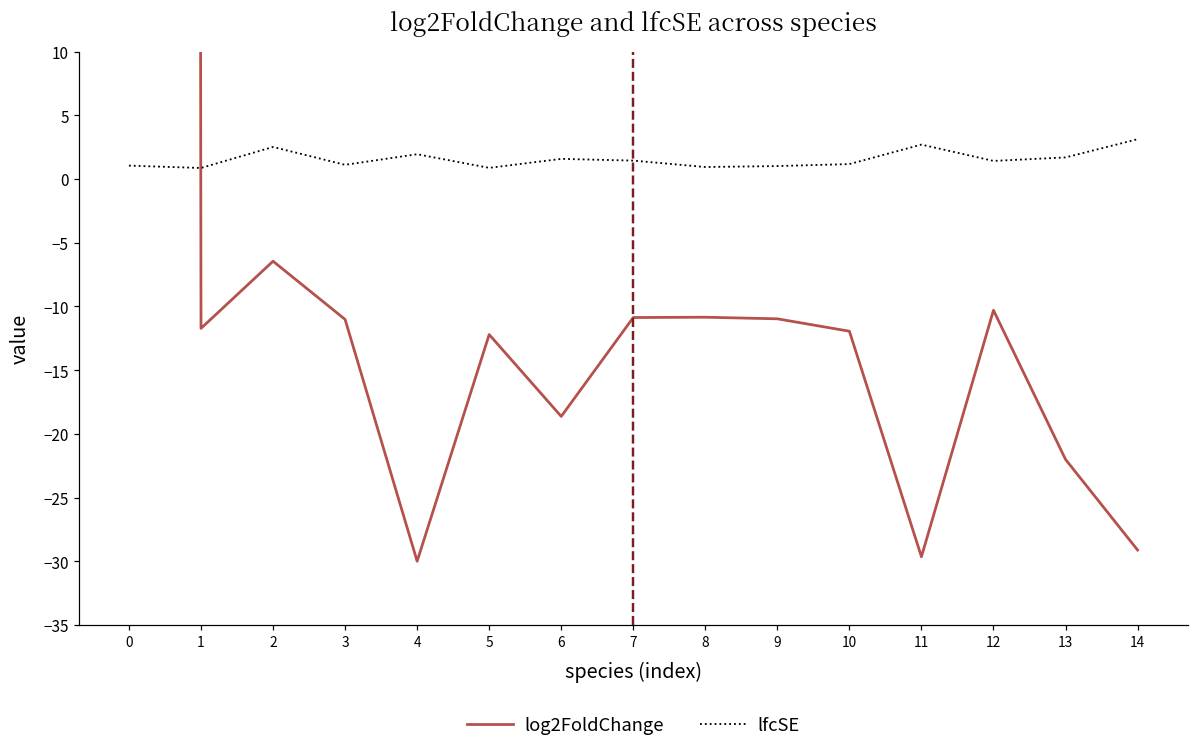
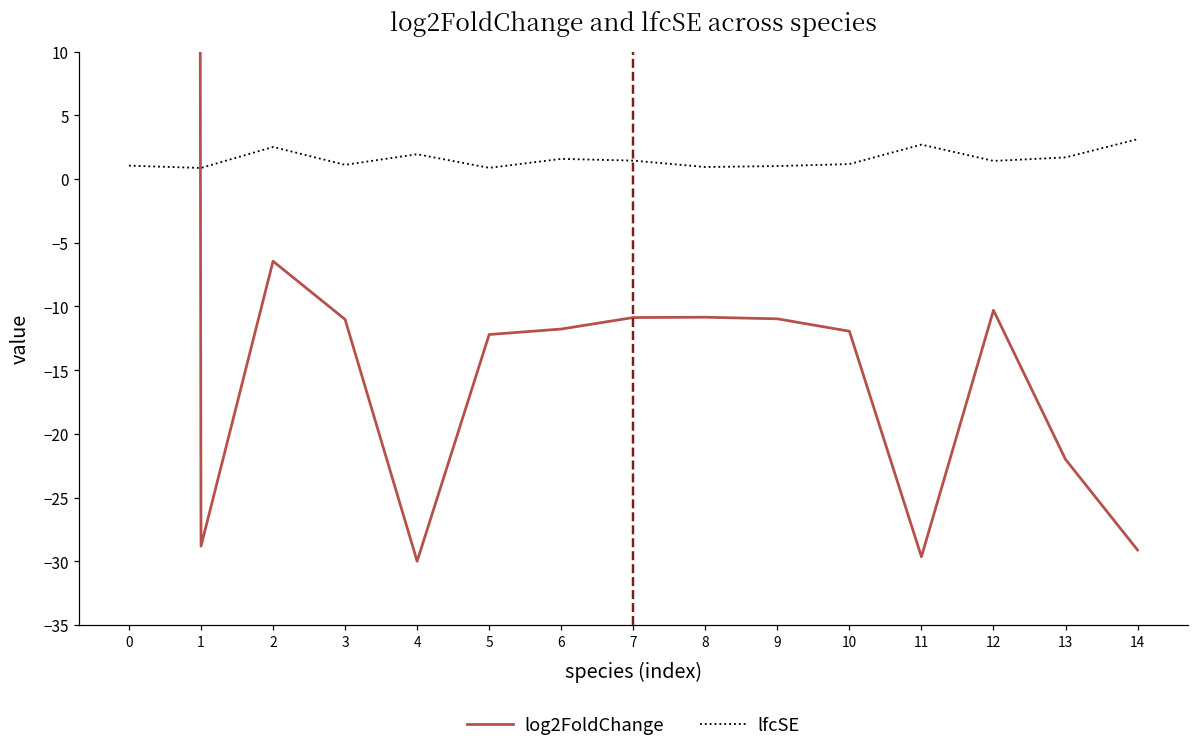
log2FoldChange, 1: -11.7 -> -28.8
log2FoldChange, 6: -18.6 -> -11.8
